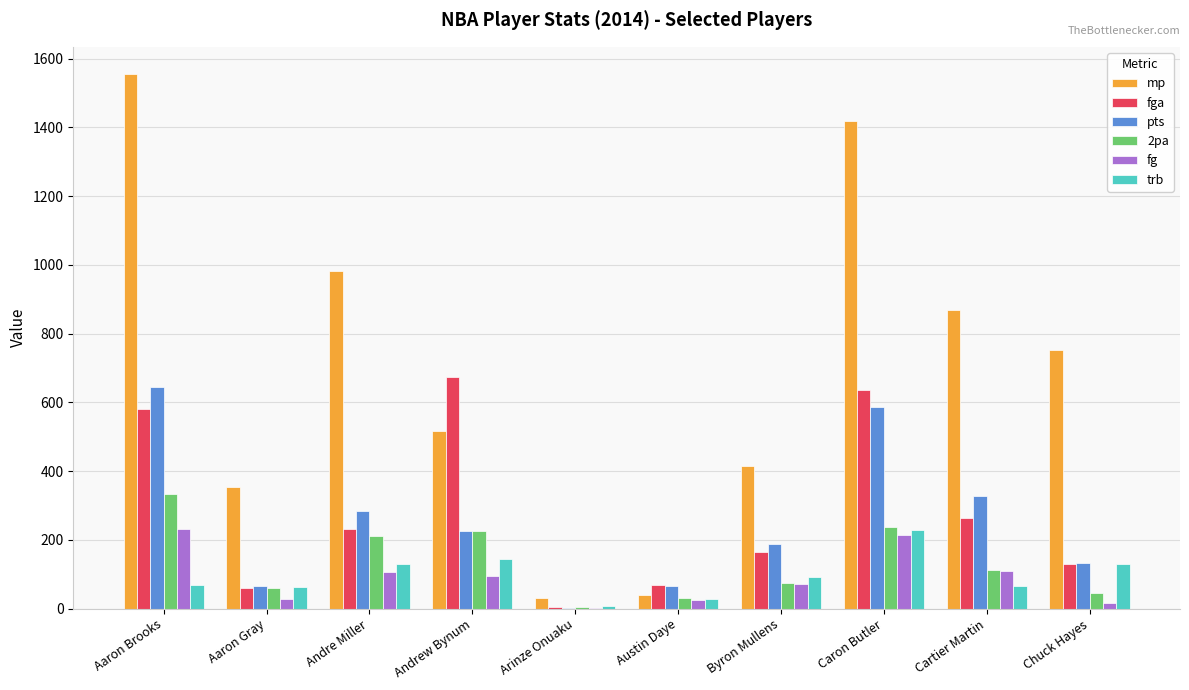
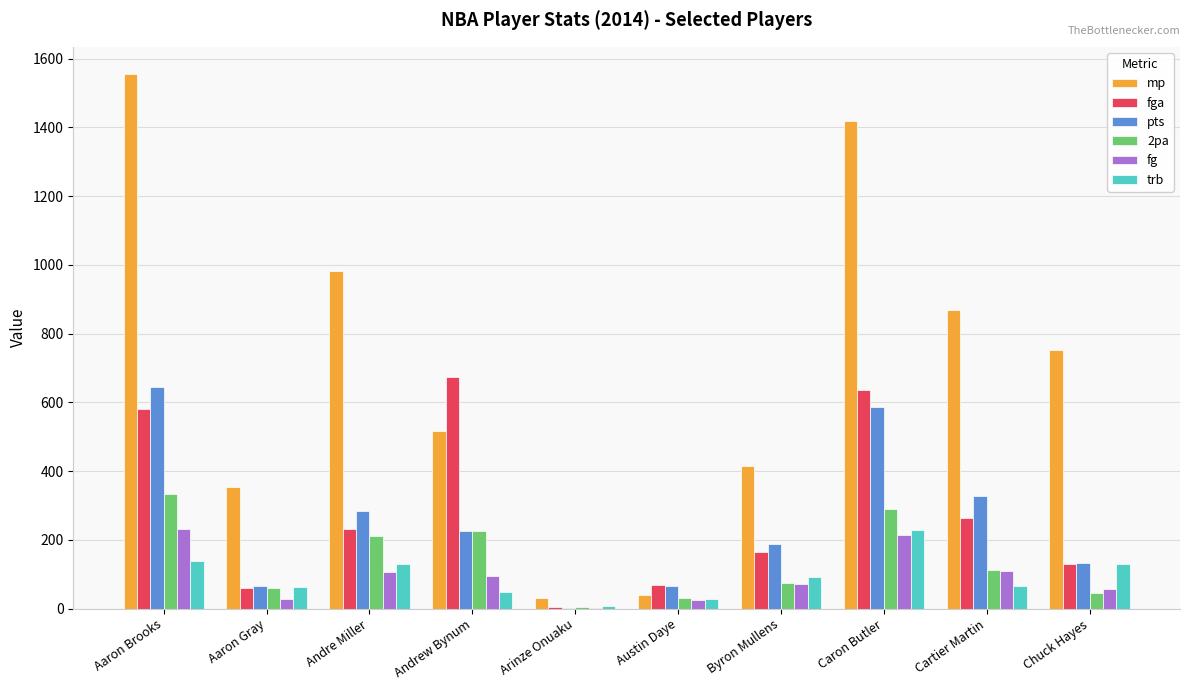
trb, Aaron Brooks: 70 -> 140
trb, Andrew Bynum: 150 -> 50
2pa, Caron Butler: 240 -> 290
fg, Chuck Hayes: 20 -> 60
